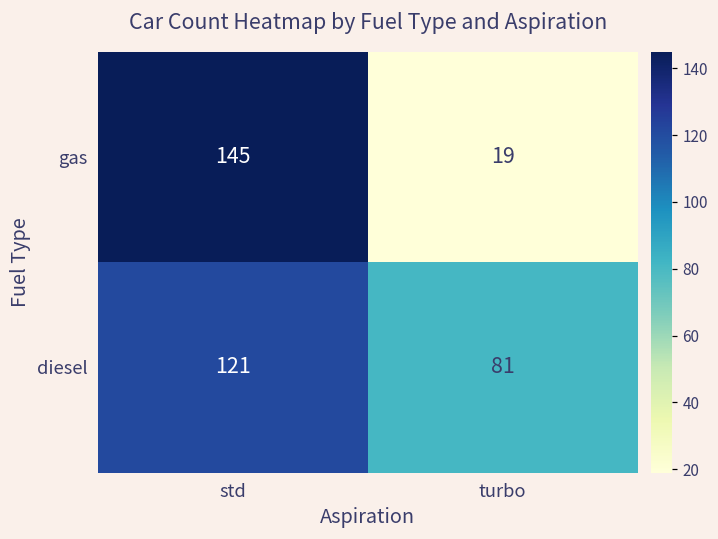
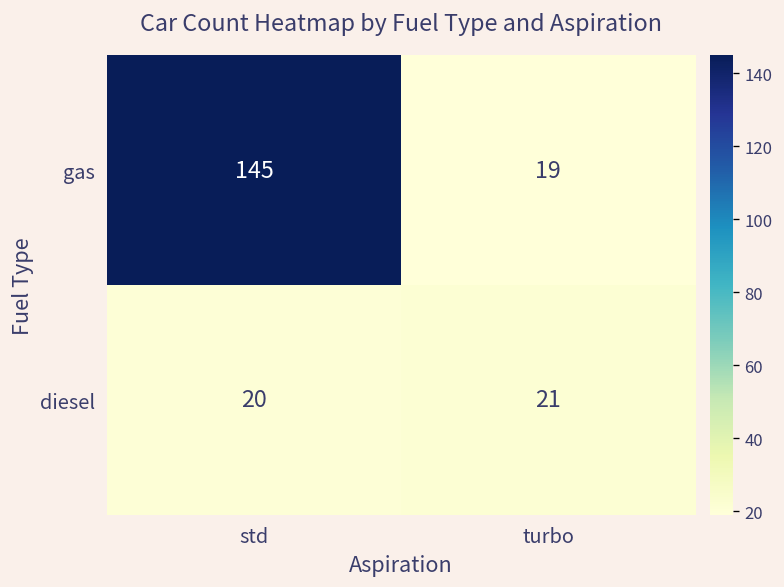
diesel, std: 121 -> 20
diesel, turbo: 81 -> 21
